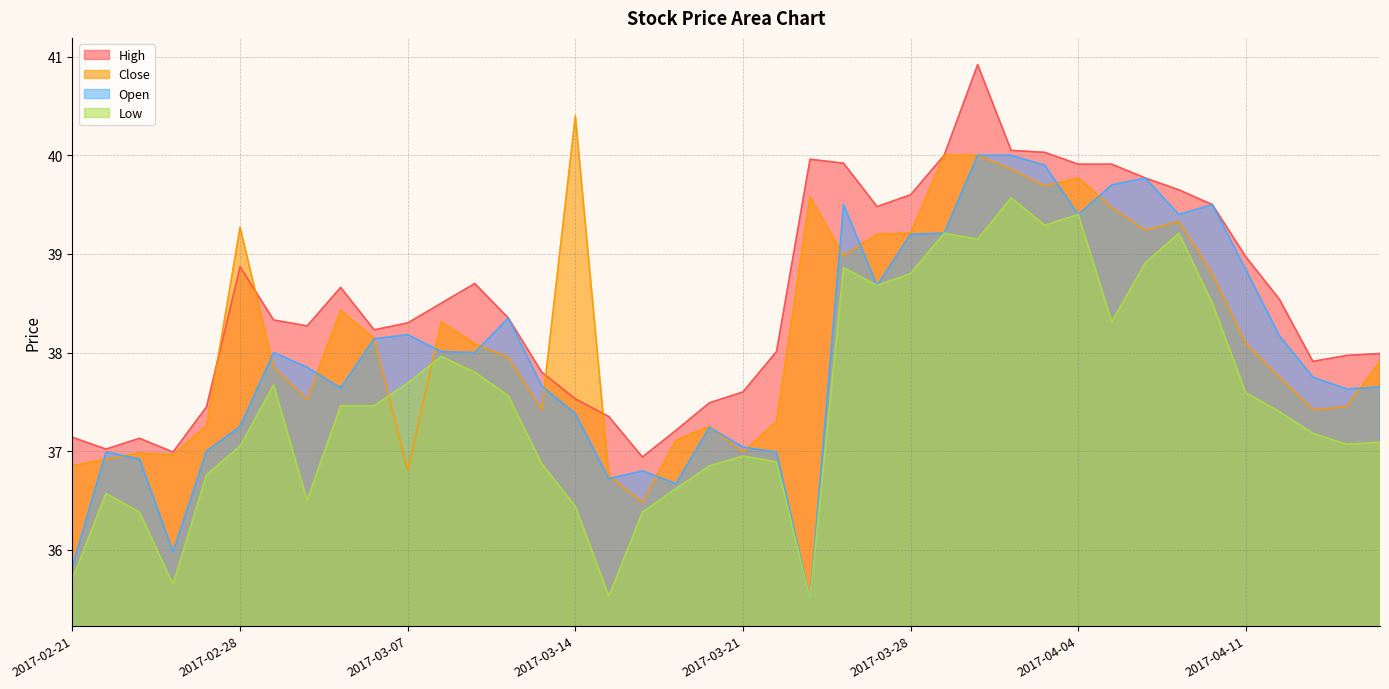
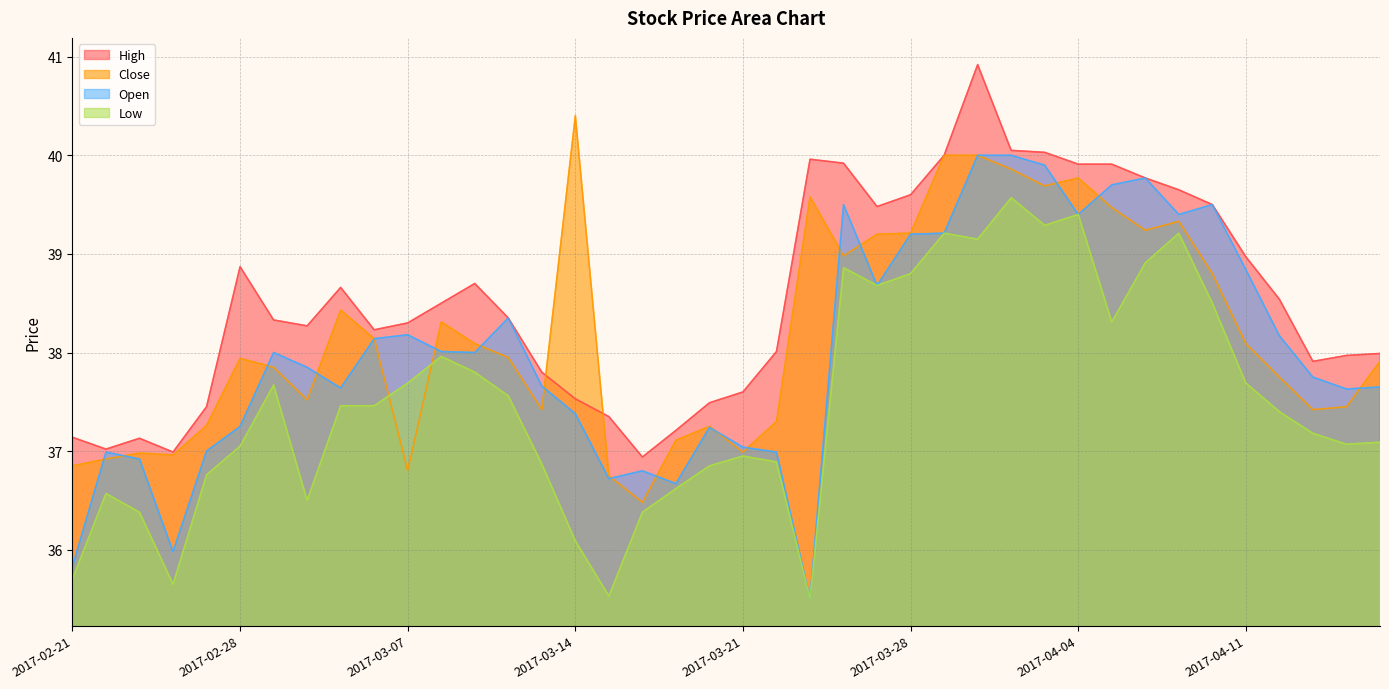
Close, 2017-02-28: 39.3 -> 37.9
Low, 2017-03-14: 36.4 -> 36.1
Low, 2017-04-11: 37.6 -> 37.7
